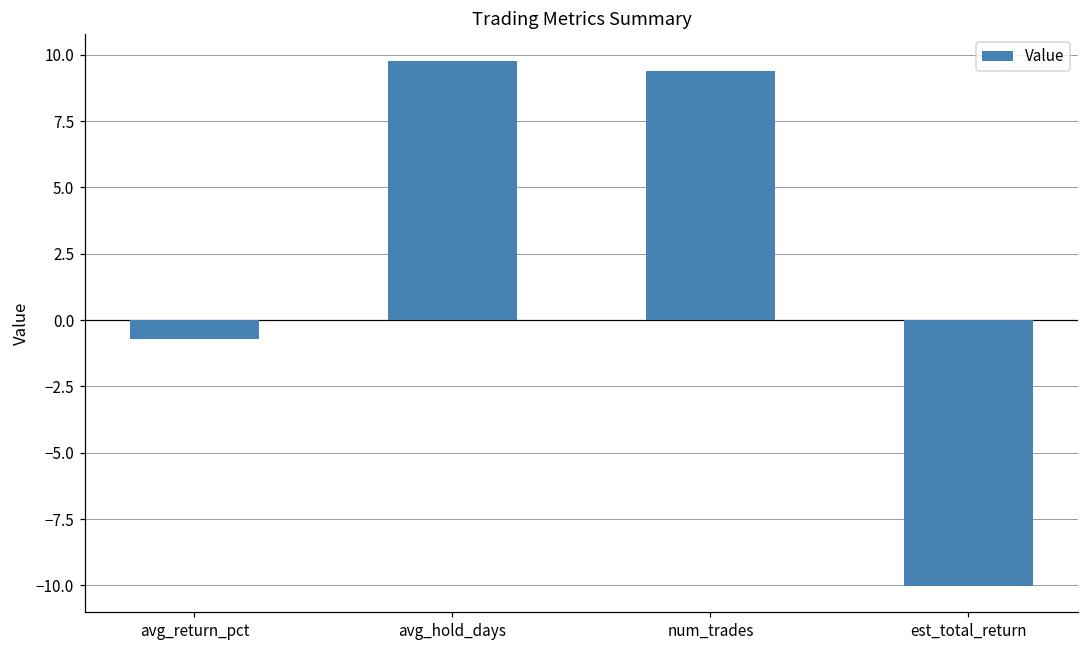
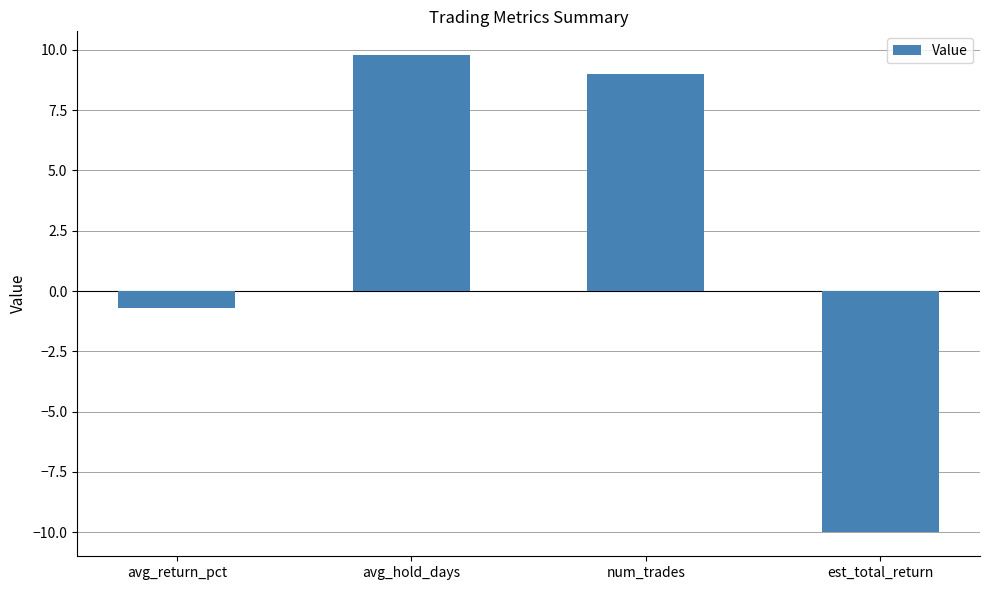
num_trades: 9.4 -> 9.0
